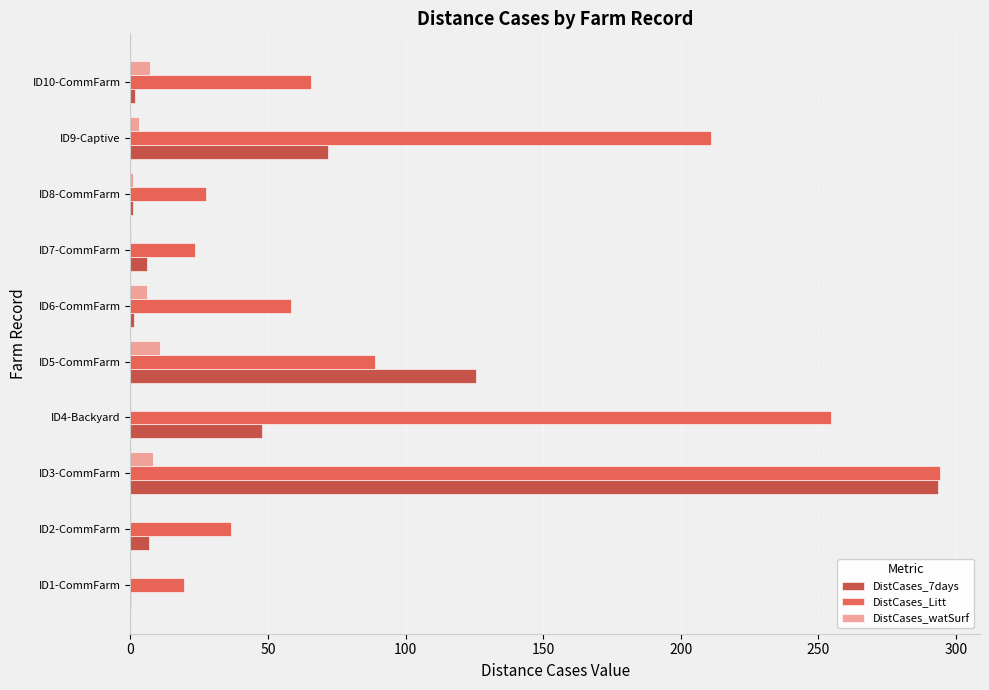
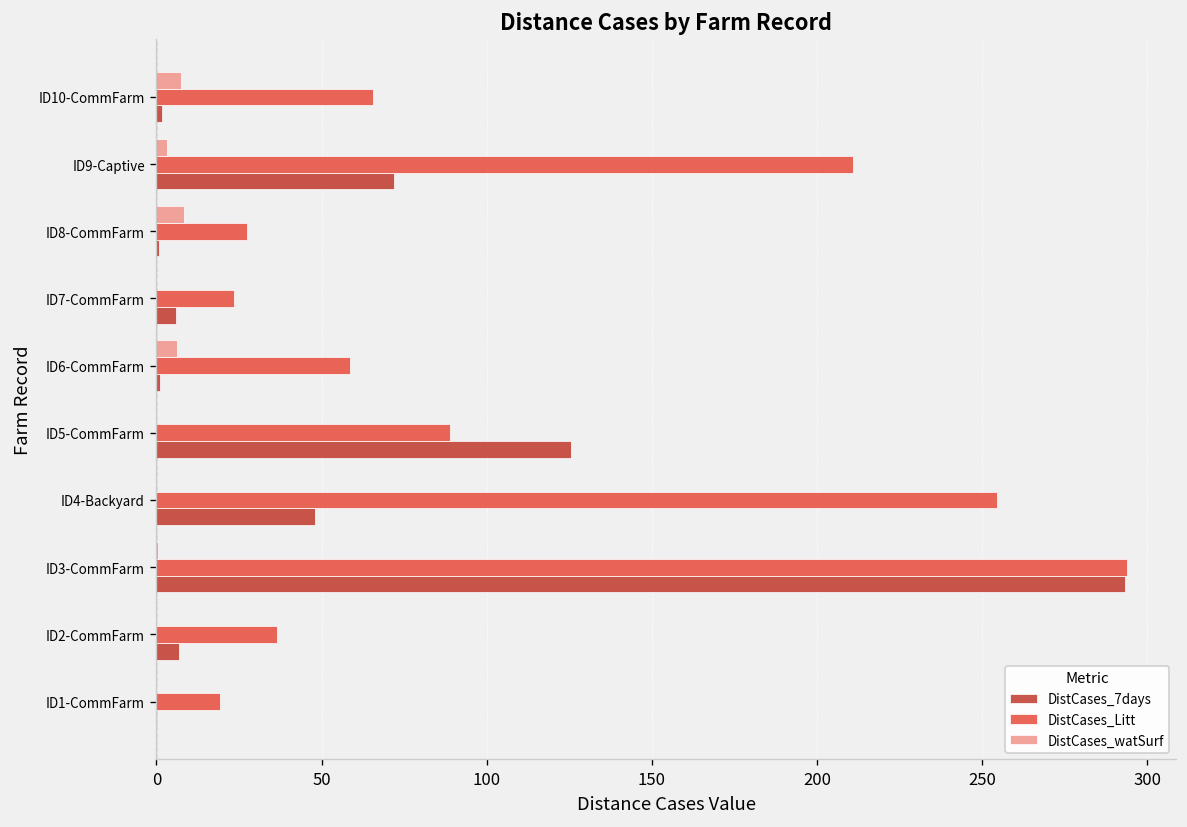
DistCases_watSurf, ID8-CommFarm: 1 -> 8
DistCases_watSurf, ID5-CommFarm: 11 -> 0
DistCases_watSurf, ID3-CommFarm: 8 -> 0
